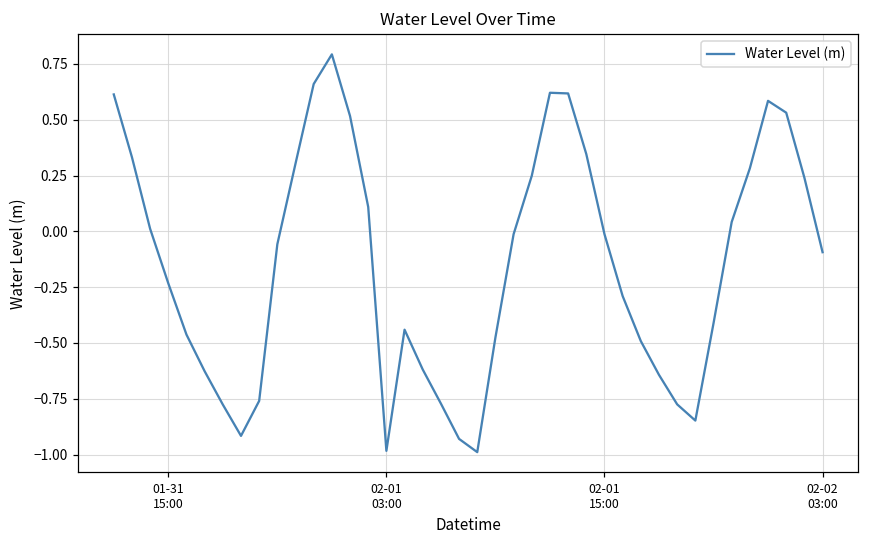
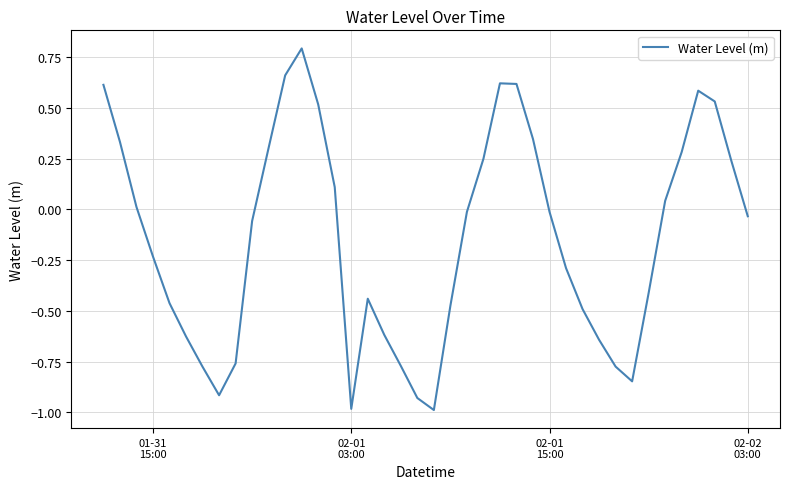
02-02 03:00: -0.09 -> -0.03
